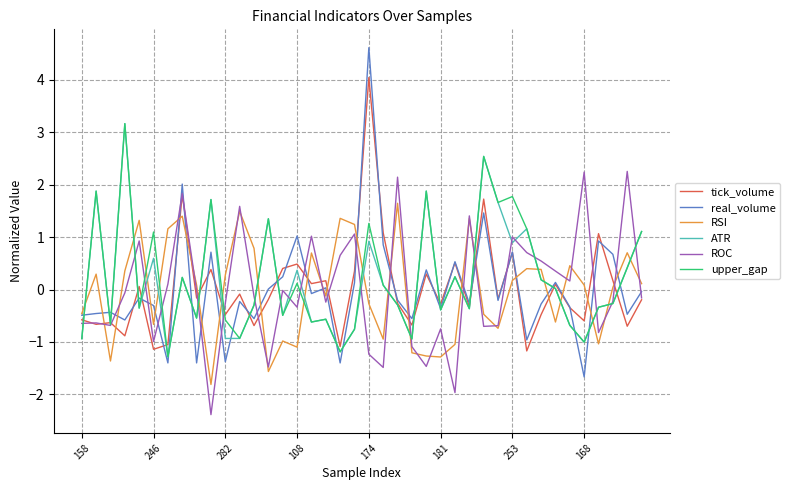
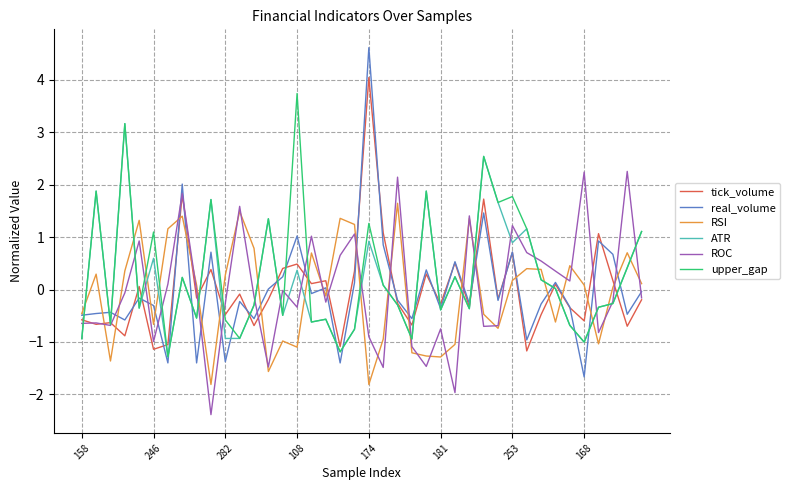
upper_gap, 108: 0.1 -> 3.7
RSI, 174: -0.3 -> -1.8
ROC, 174: -1.2 -> -0.9
ROC, 253: 1.0 -> 1.2
